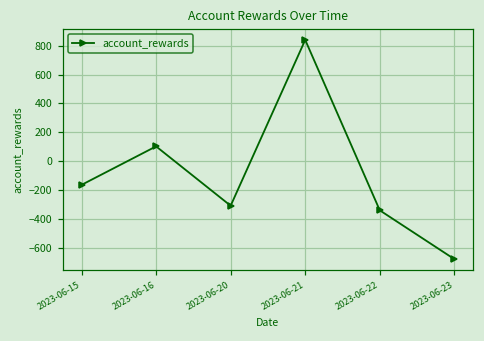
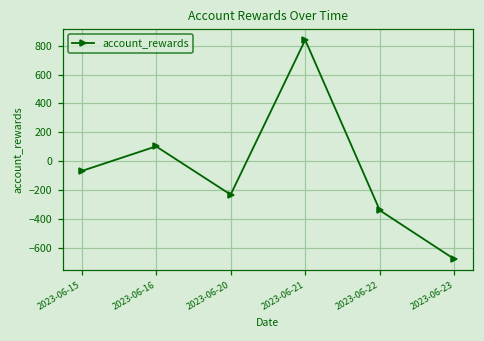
2023-06-15: -160 -> -70
2023-06-20: -310 -> -230
